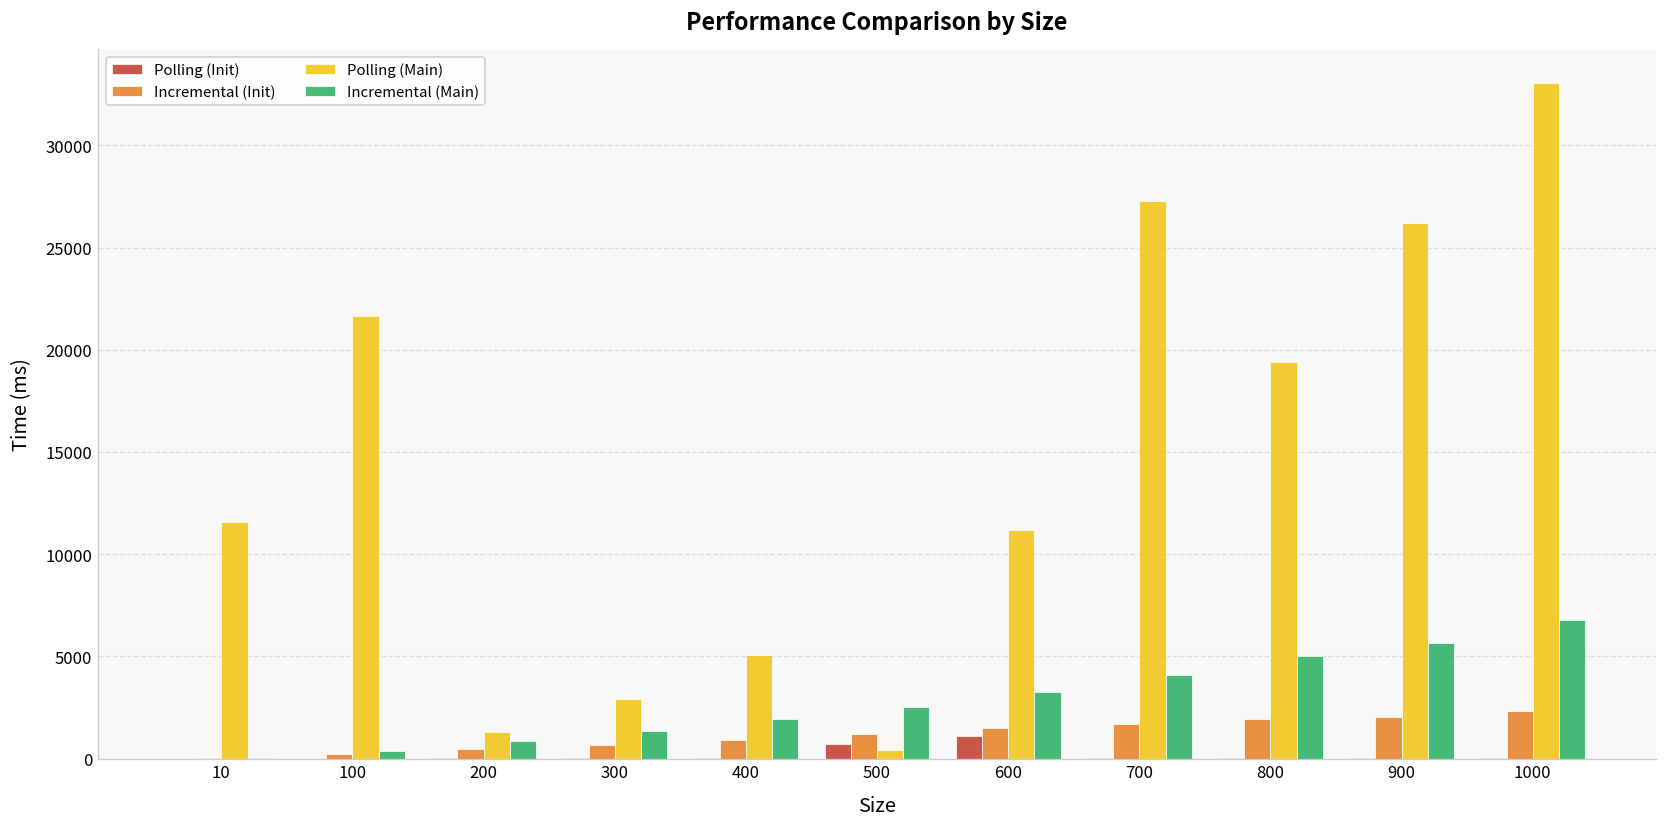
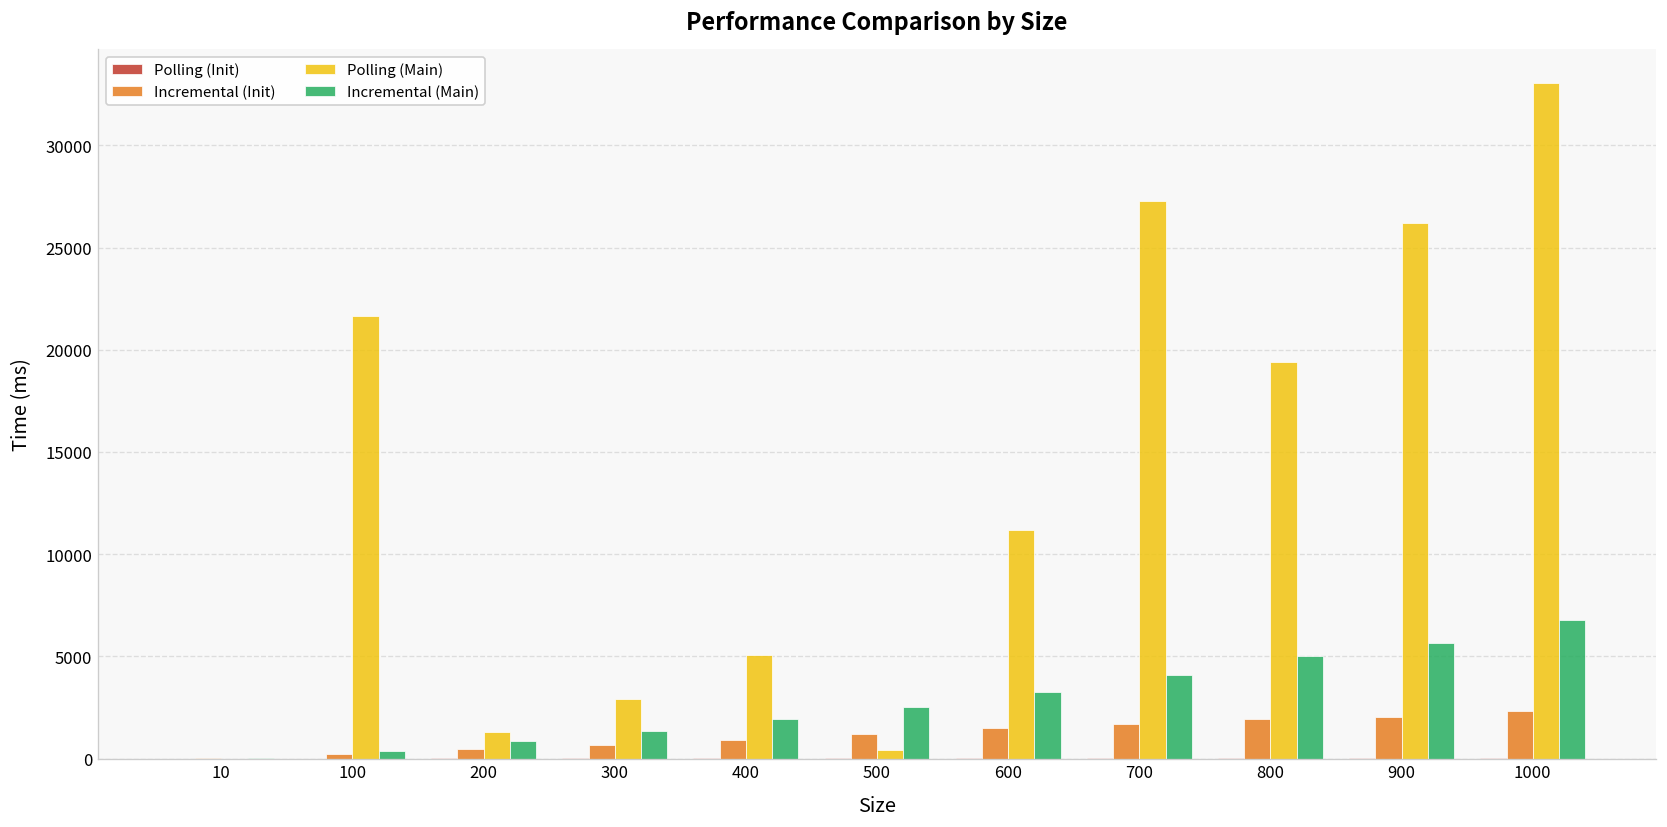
Polling (Main), 10: 11600 -> 0
Polling (Init), 500: 700 -> 0
Polling (Init), 600: 1100 -> 0
